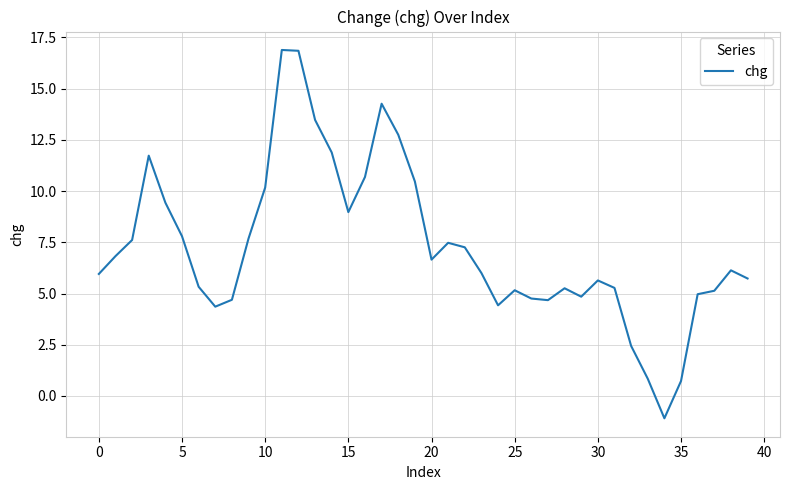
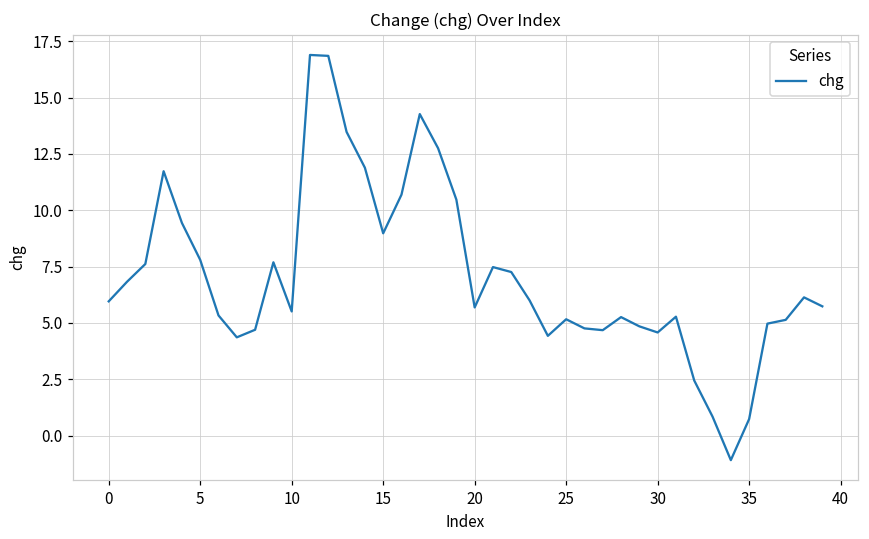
10: 10.2 -> 5.5
20: 6.7 -> 5.7
30: 5.6 -> 4.6
